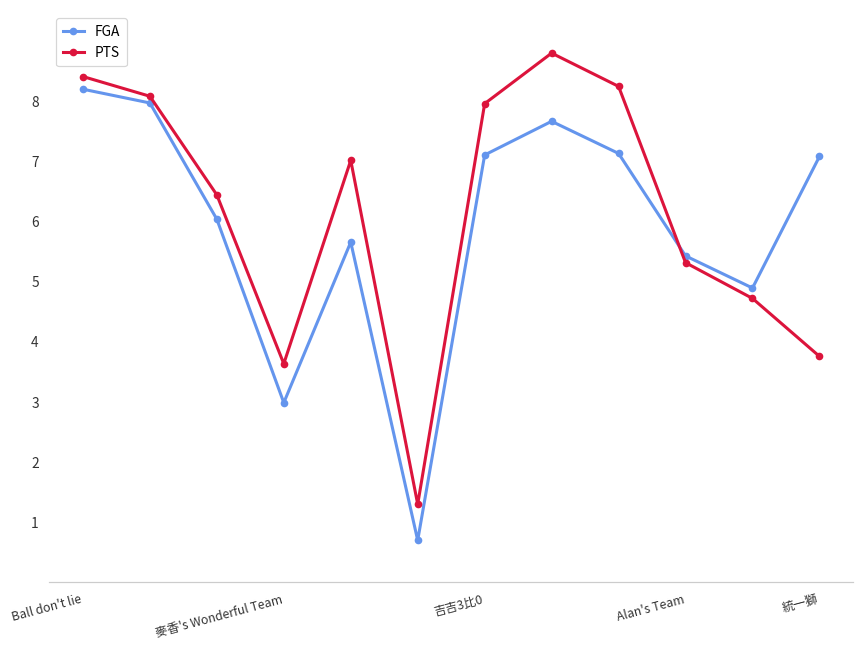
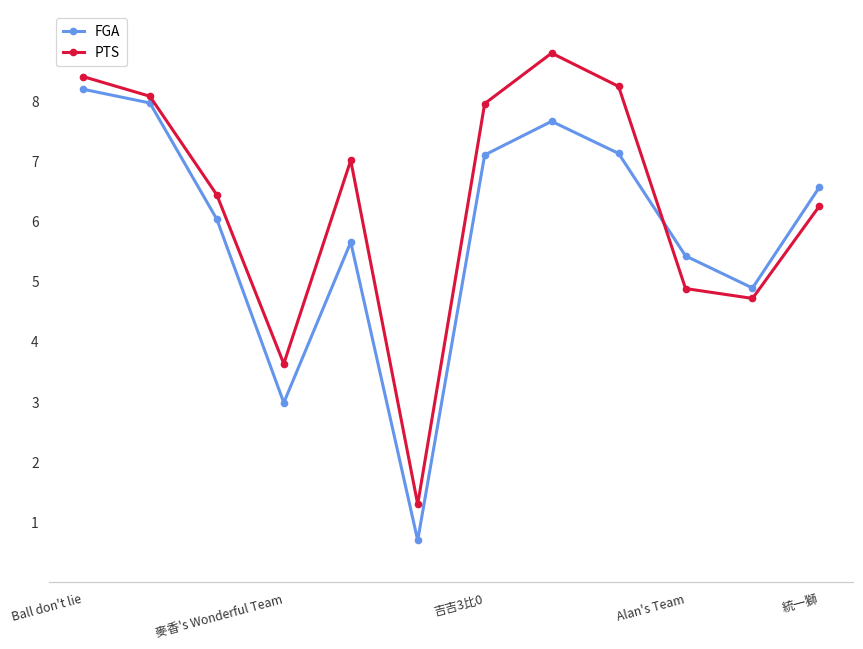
PTS, Alan's Team: 5.3 -> 4.9
FGA, 統一獅: 7.1 -> 6.6
PTS, 統一獅: 3.8 -> 6.3
